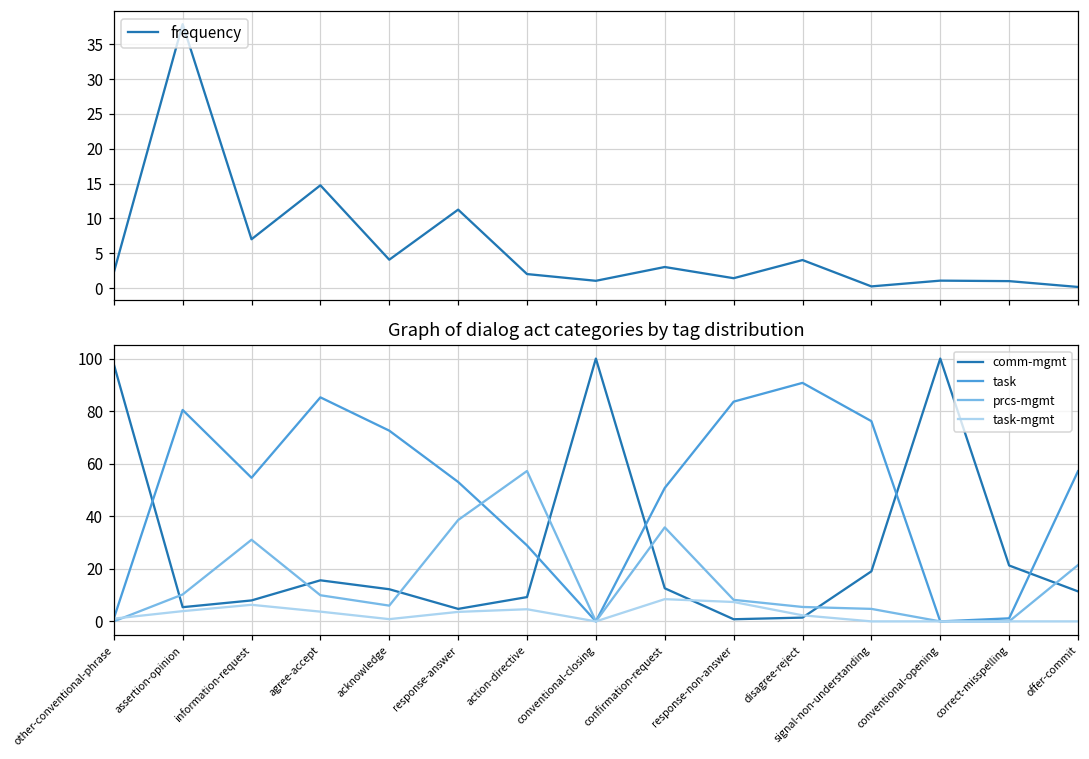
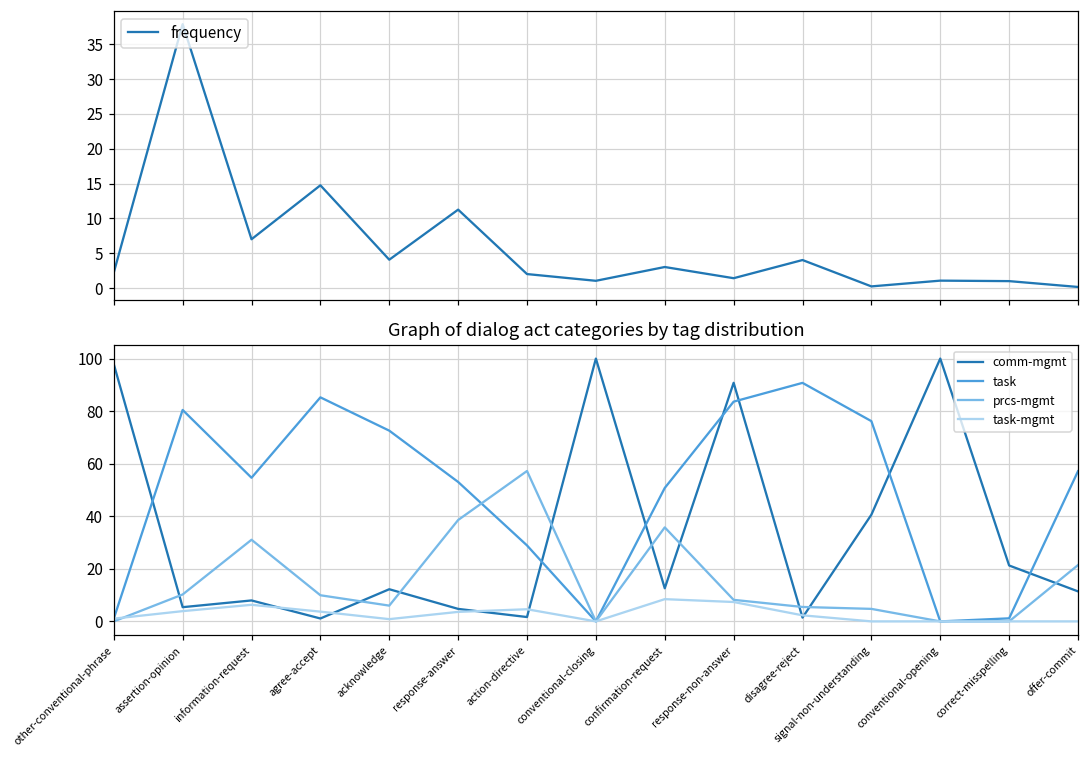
Graph of dialog act categories by tag distribution, comm-mgmt, agree-accept: 16 -> 1
Graph of dialog act categories by tag distribution, comm-mgmt, action-directive: 9 -> 2
Graph of dialog act categories by tag distribution, comm-mgmt, response-non-answer: 1 -> 91
Graph of dialog act categories by tag distribution, comm-mgmt, signal-non-understanding: 19 -> 41
